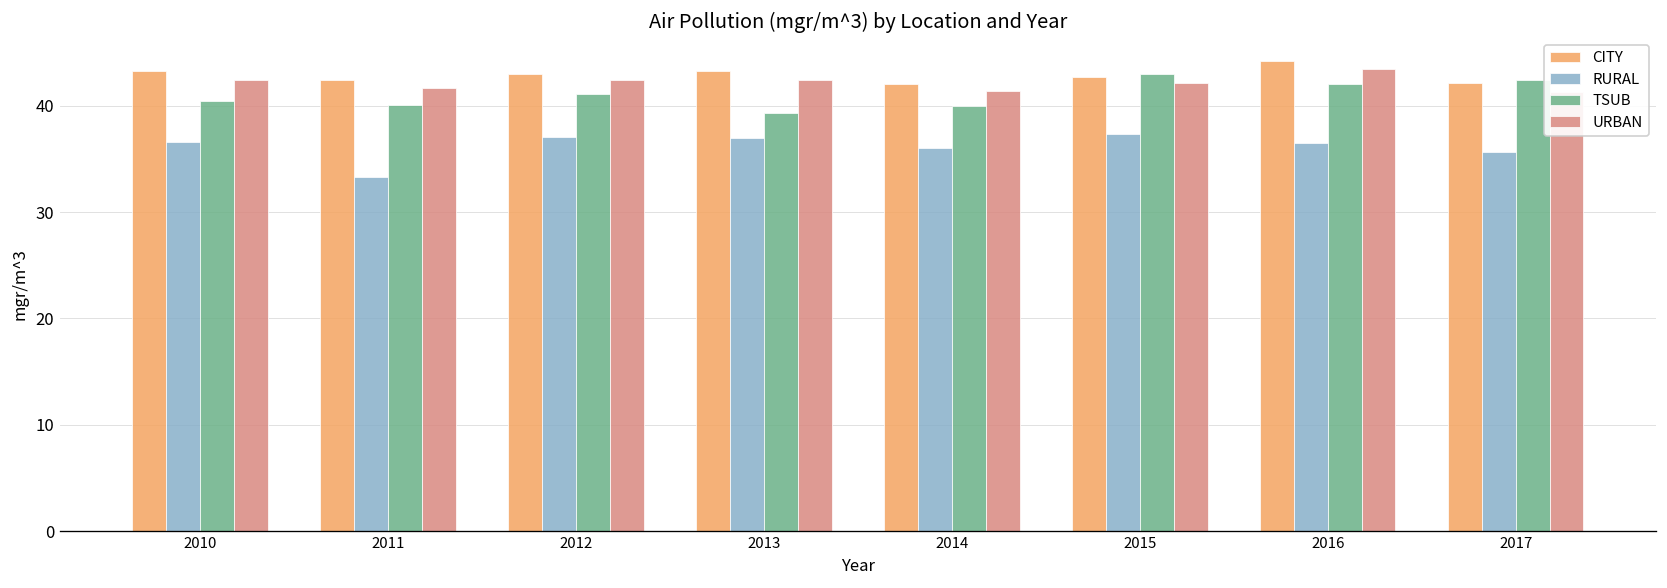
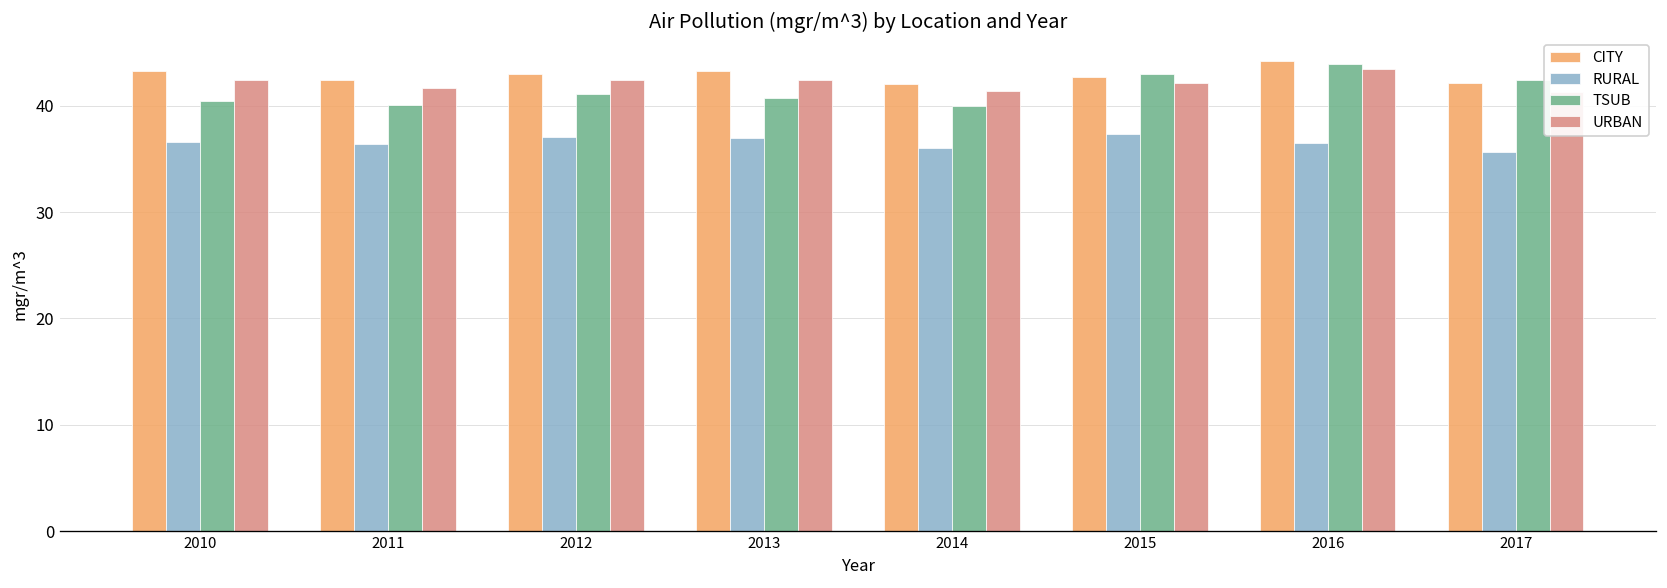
RURAL, 2011: 33 -> 36
TSUB, 2013: 39 -> 41
TSUB, 2016: 42 -> 44
